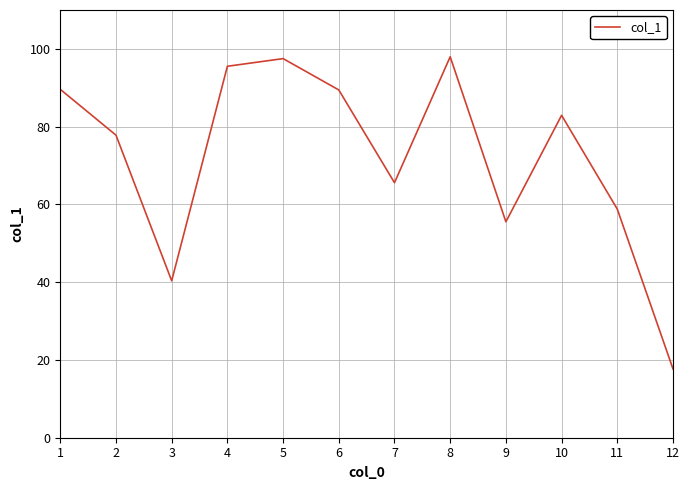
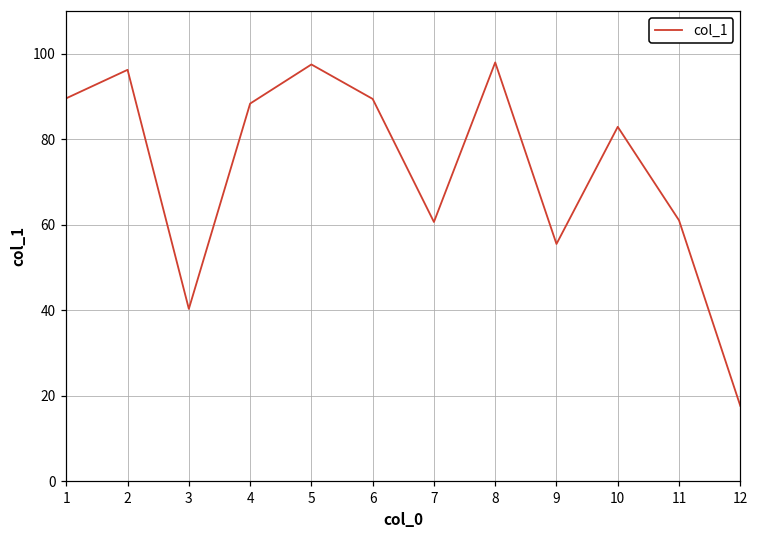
2: 78 -> 96
4: 96 -> 88
7: 66 -> 61
11: 59 -> 61
